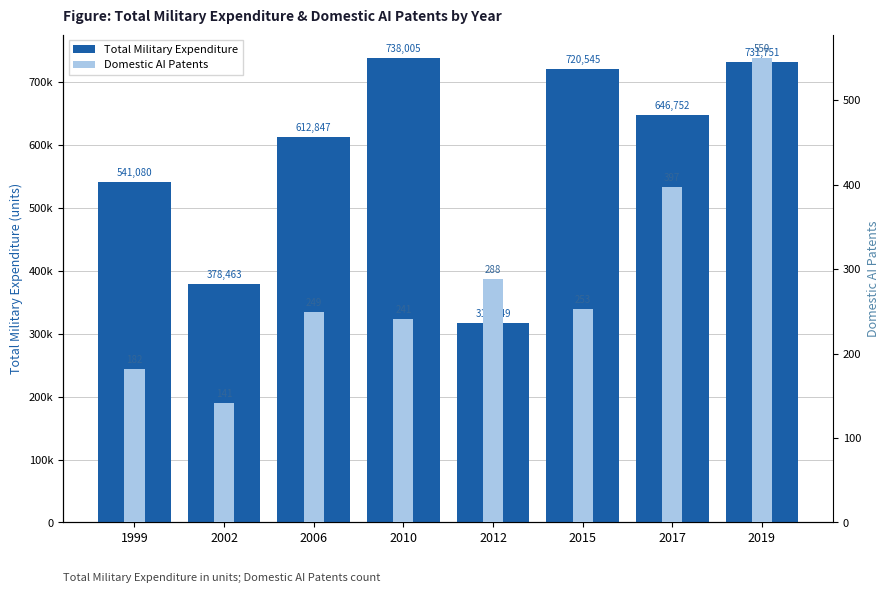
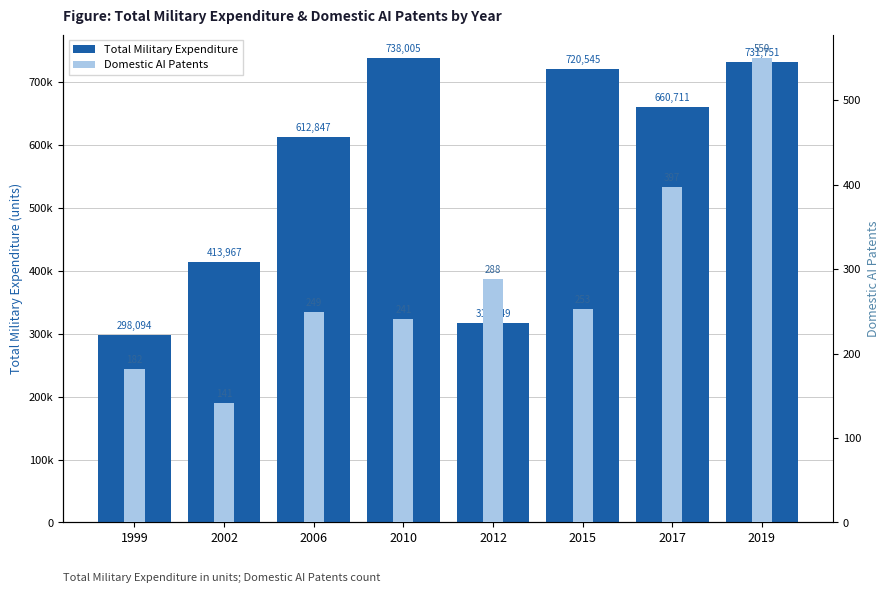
Total Military Expenditure, 1999: 541,080 -> 298,094
Total Military Expenditure, 2002: 378,463 -> 413,967
Total Military Expenditure, 2017: 646,752 -> 660,711
